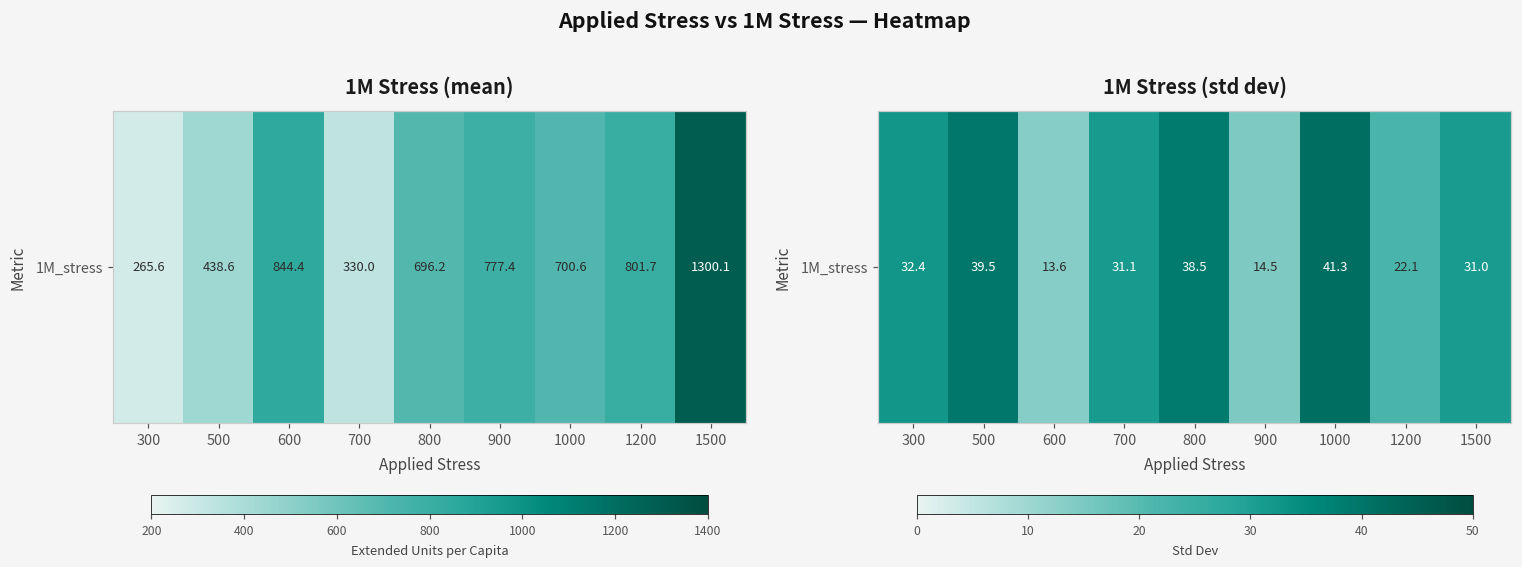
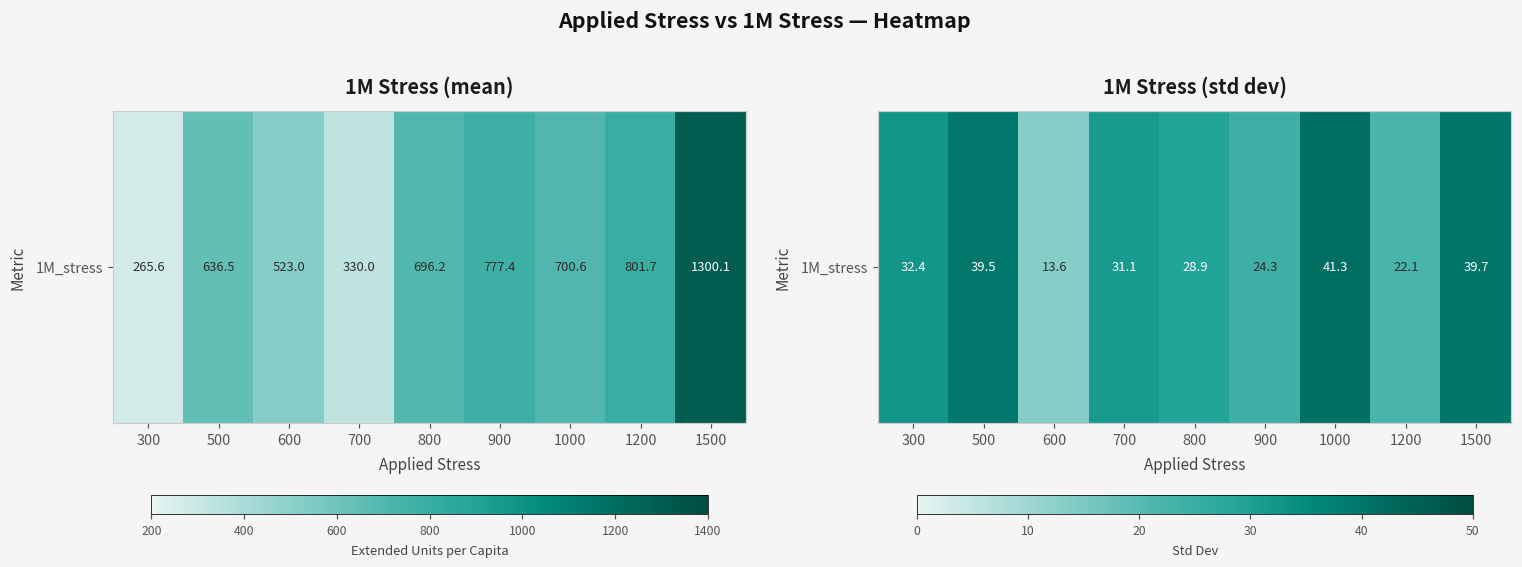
1M Stress (mean), 1M_stress, 500: 438.6 -> 636.5
1M Stress (mean), 1M_stress, 600: 844.4 -> 523.0
1M Stress (std dev), 1M_stress, 800: 38.5 -> 28.9
1M Stress (std dev), 1M_stress, 900: 14.5 -> 24.3
1M Stress (std dev), 1M_stress, 1500: 31.0 -> 39.7
